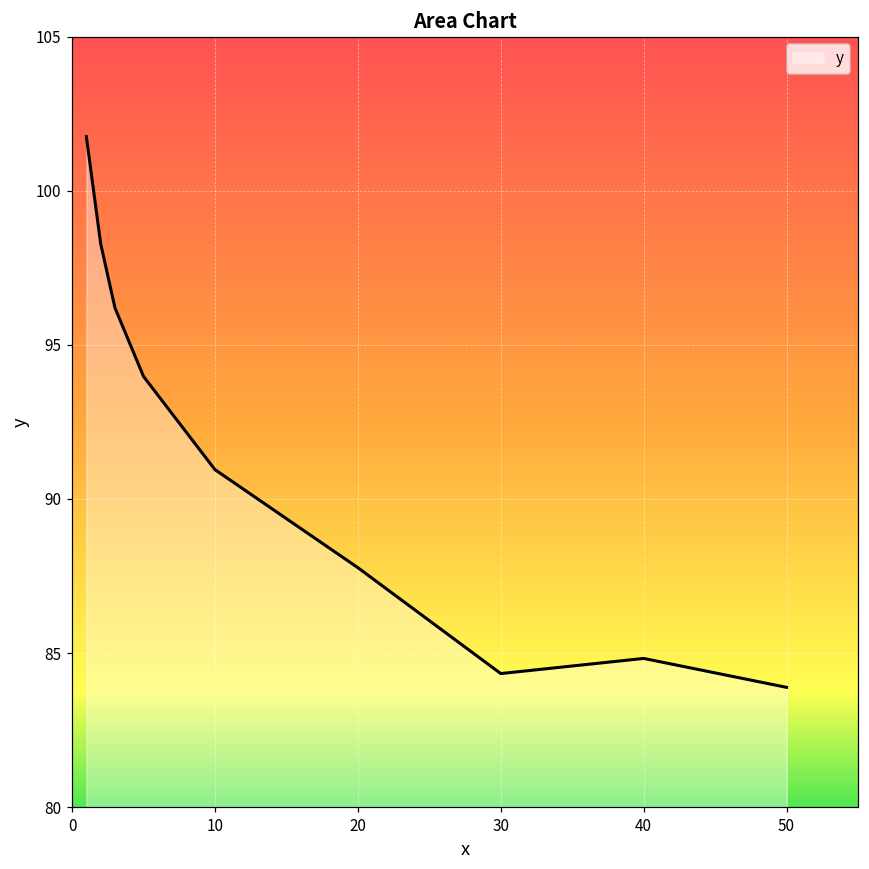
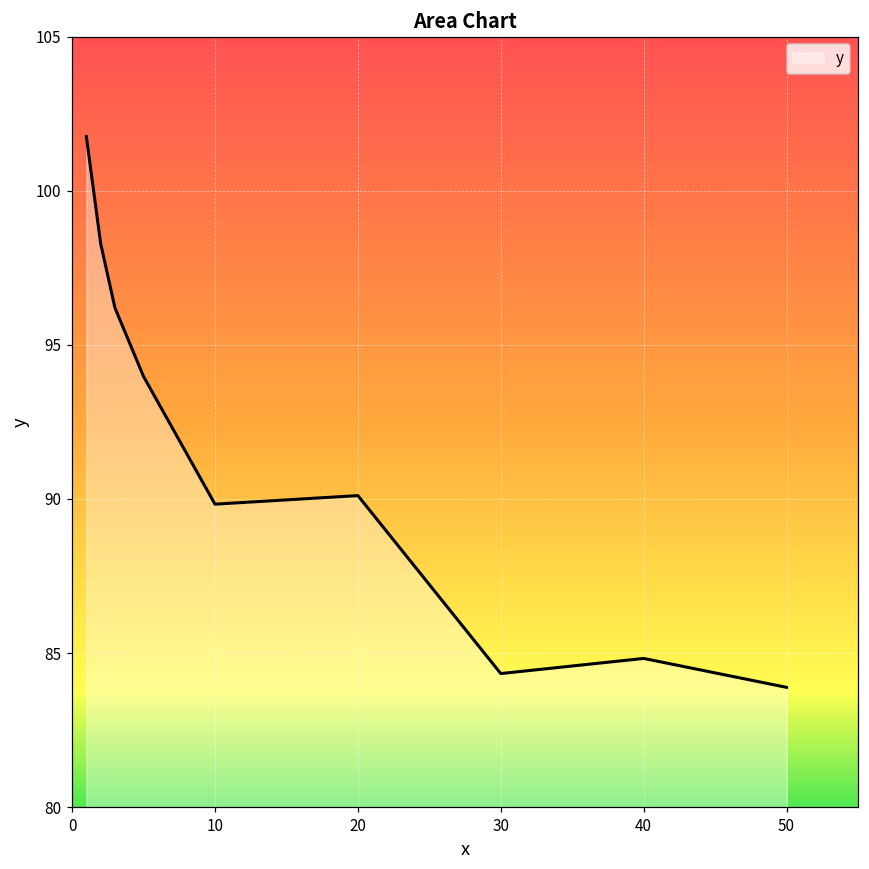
10: 91.0 -> 89.8
20: 87.8 -> 90.1
